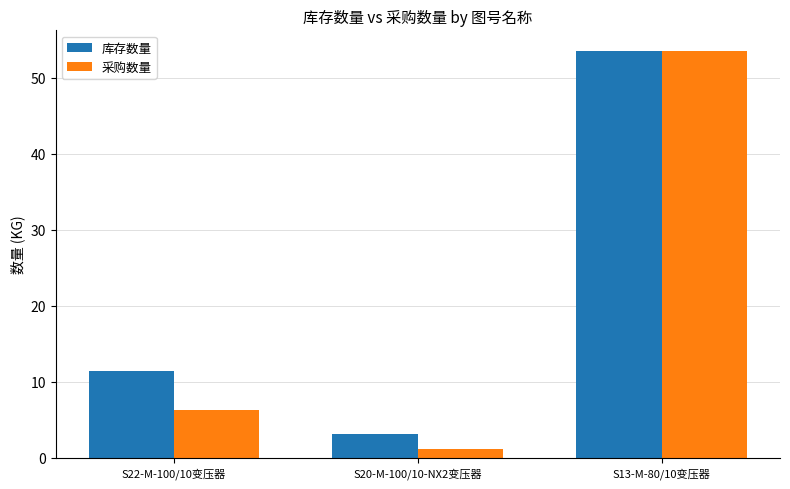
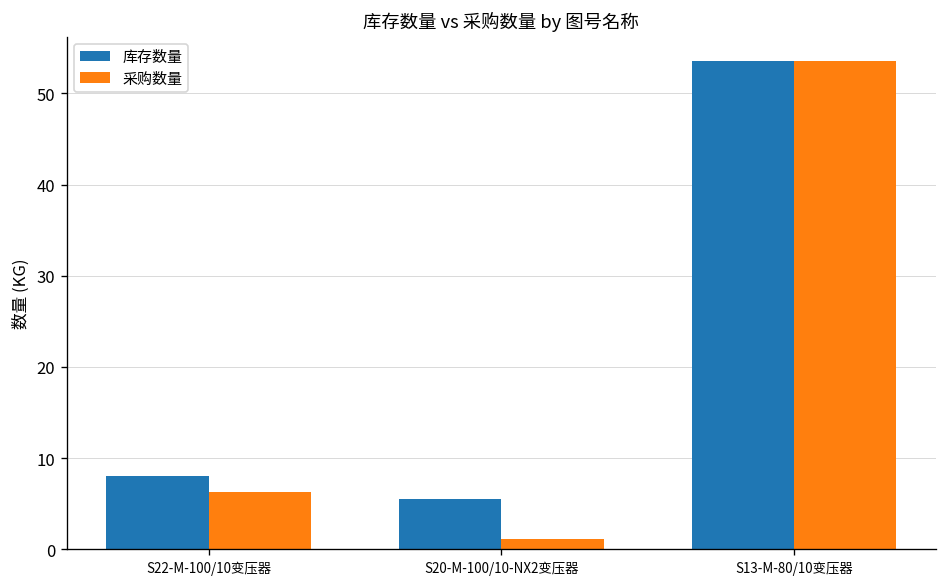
库存数量, S22-M-100/10变压器: 11 -> 8
库存数量, S20-M-100/10-NX2变压器: 3 -> 5
